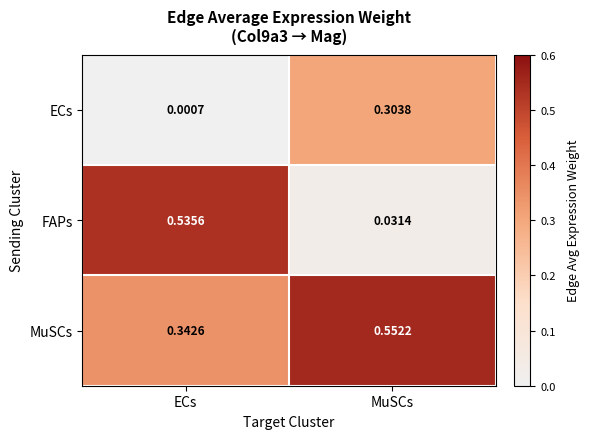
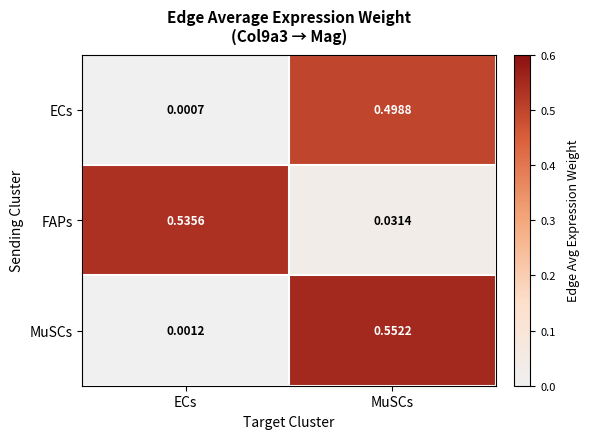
ECs, MuSCs: 0.3038 -> 0.4988
MuSCs, ECs: 0.3426 -> 0.0012
